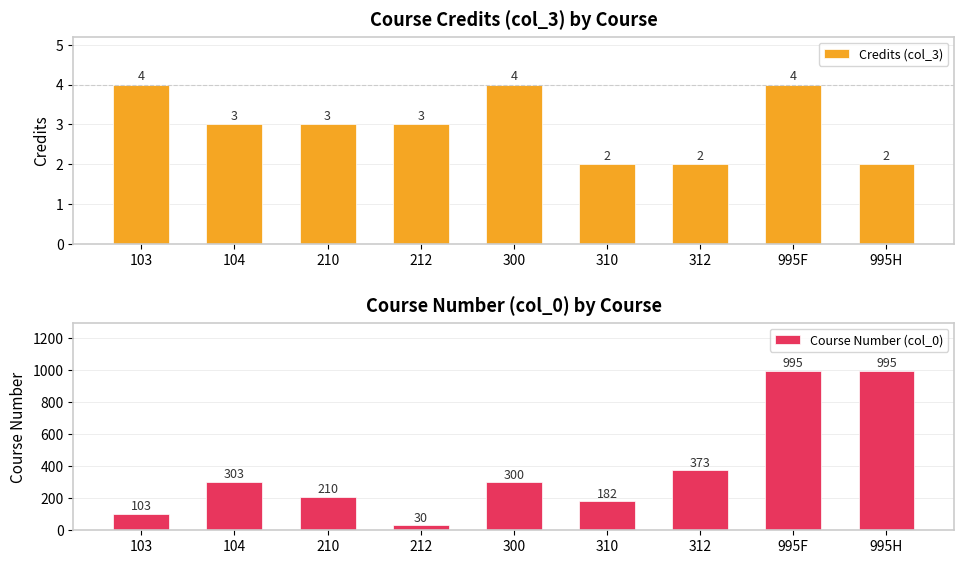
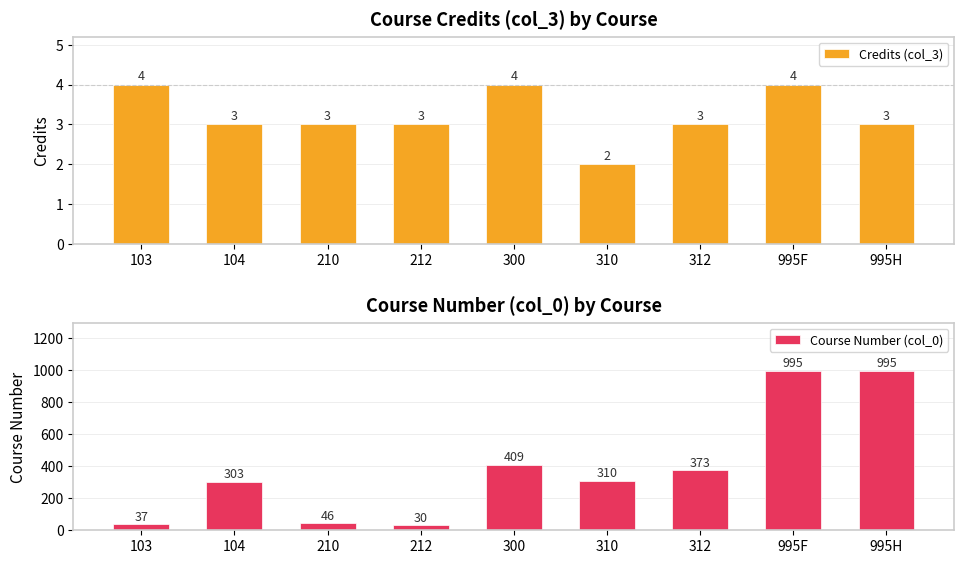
Course Credits (col_3) by Course, 312: 2 -> 3
Course Credits (col_3) by Course, 995H: 2 -> 3
Course Number (col_0) by Course, 103: 103 -> 37
Course Number (col_0) by Course, 210: 210 -> 46
Course Number (col_0) by Course, 300: 300 -> 409
Course Number (col_0) by Course, 310: 182 -> 310
